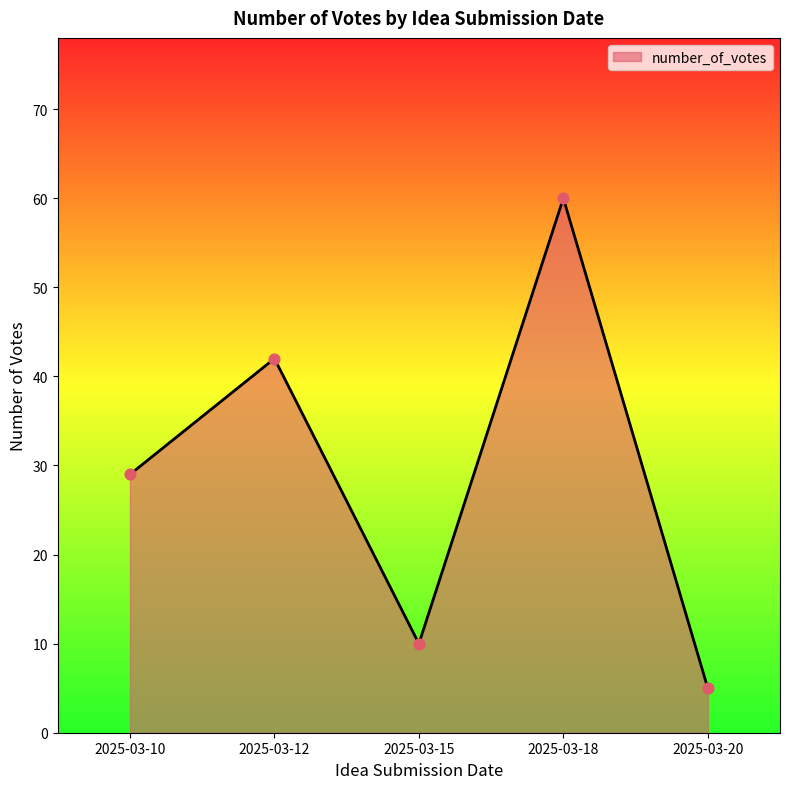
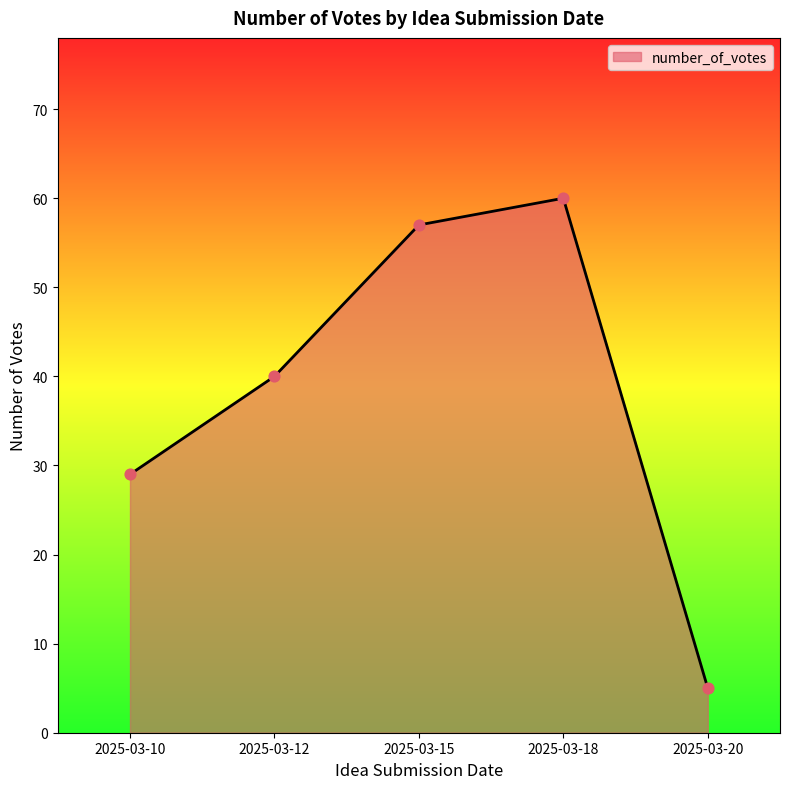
2025-03-12: 42 -> 40
2025-03-15: 10 -> 57
